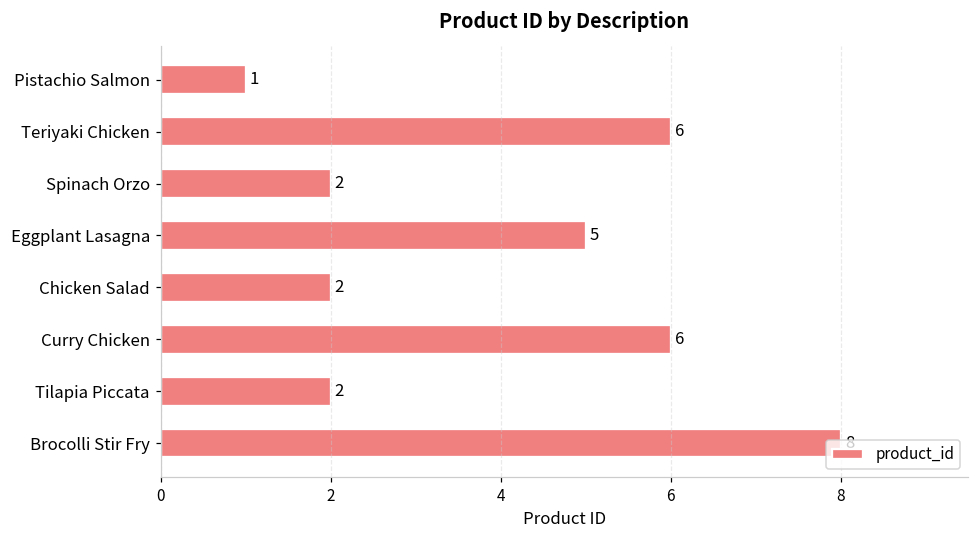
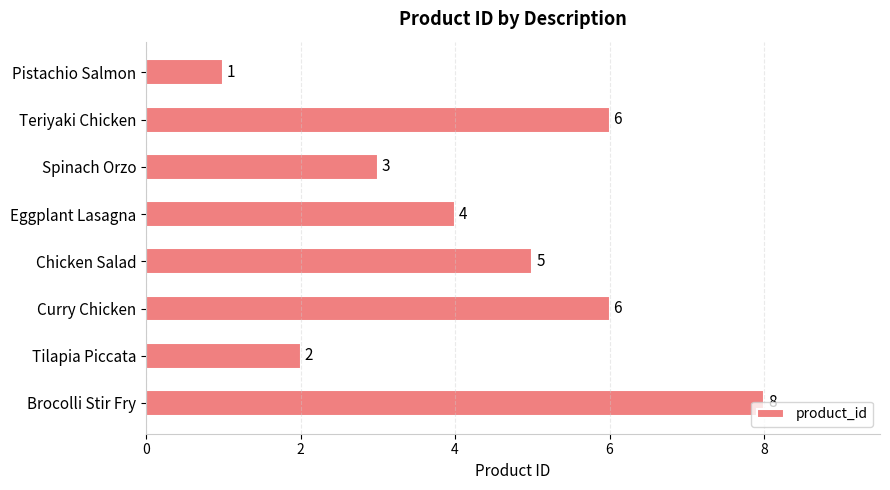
Spinach Orzo: 2 -> 3
Eggplant Lasagna: 5 -> 4
Chicken Salad: 2 -> 5
